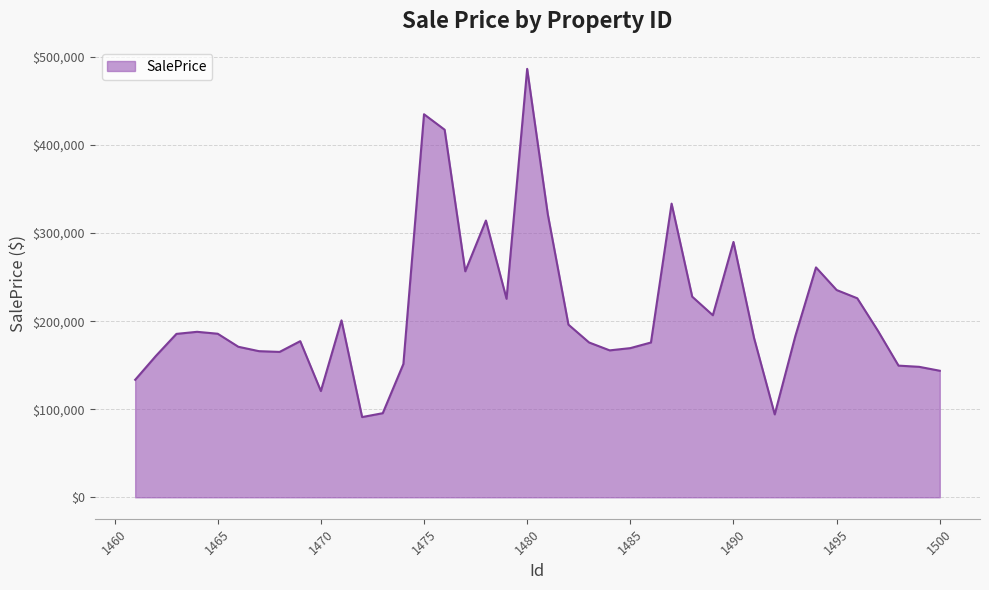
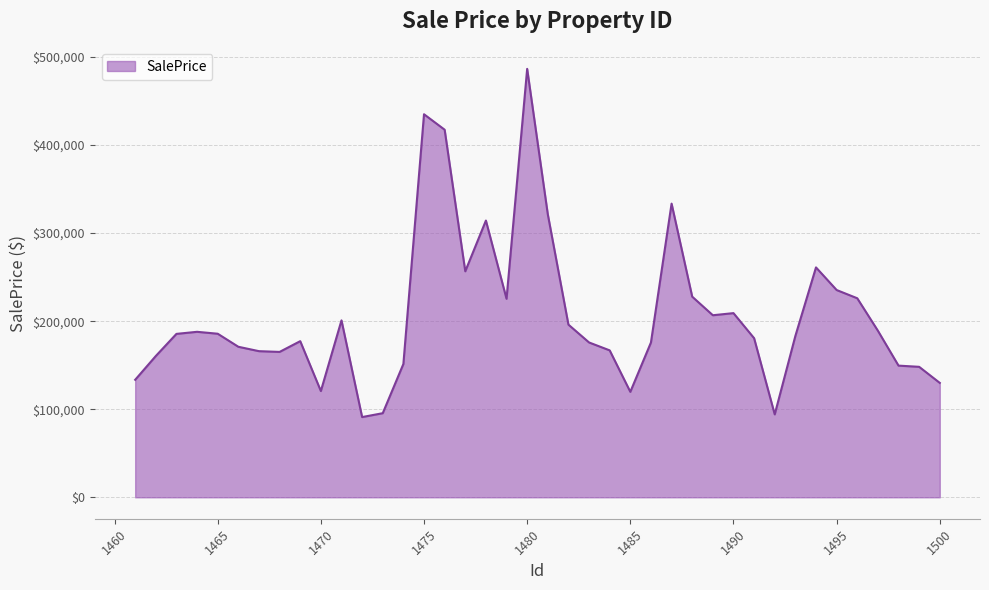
1485: $170,000 -> $120,000
1490: $290,000 -> $210,000
1500: $140,000 -> $130,000
